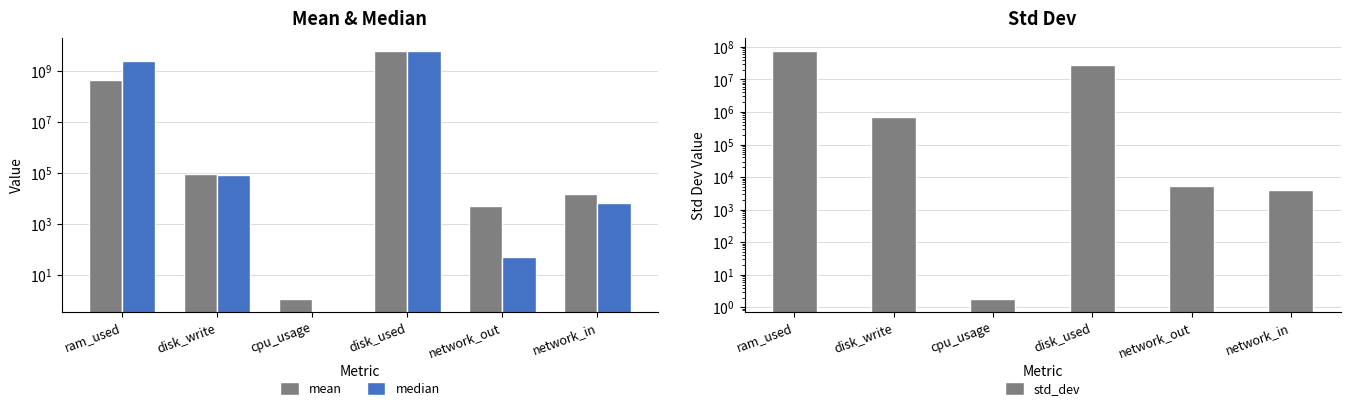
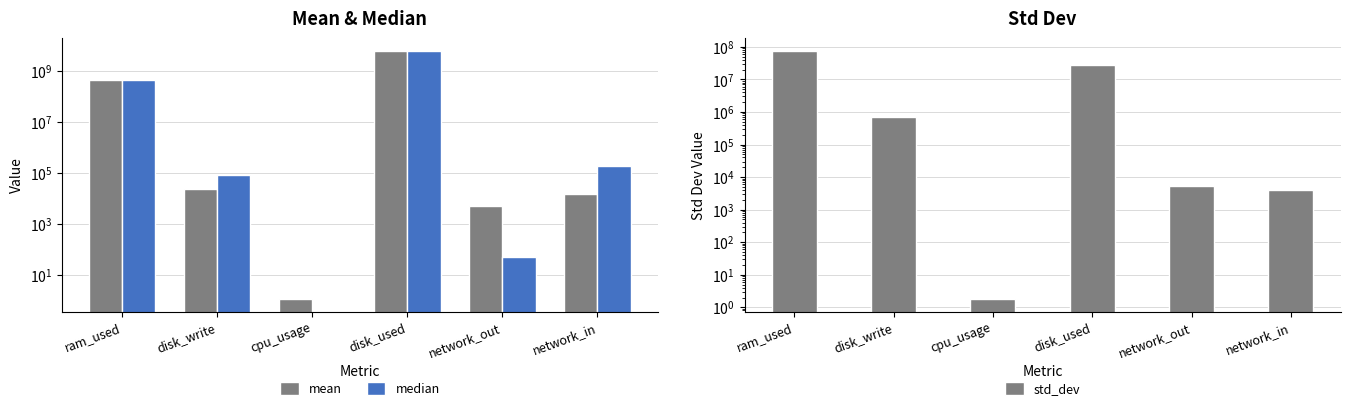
Mean & Median, median, ram_used: 3000000000 -> 500000000
Mean & Median, mean, disk_write: 90000 -> 20000
Mean & Median, median, network_in: 7000 -> 200000
